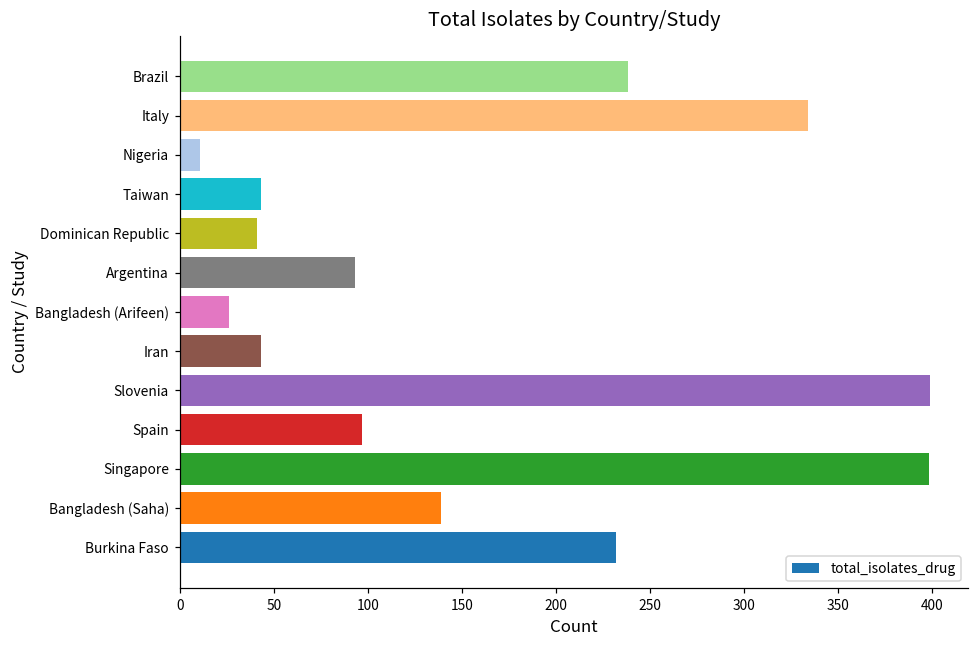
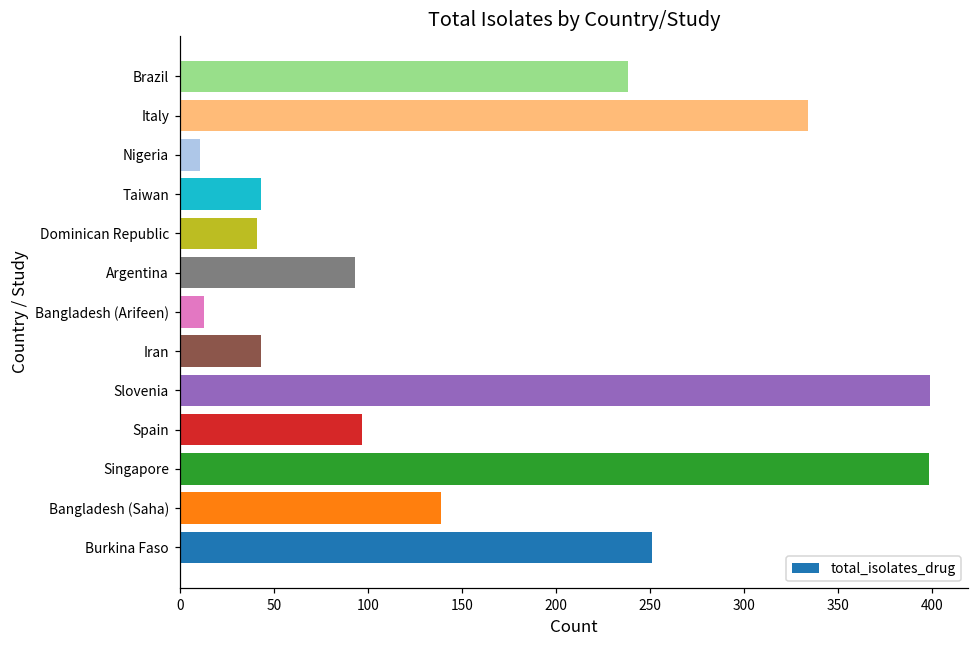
Bangladesh (Arifeen): 26 -> 13
Burkina Faso: 232 -> 251
